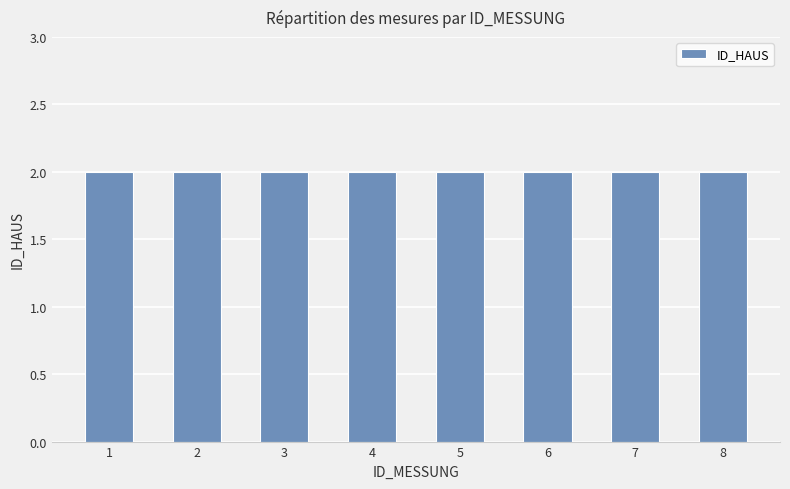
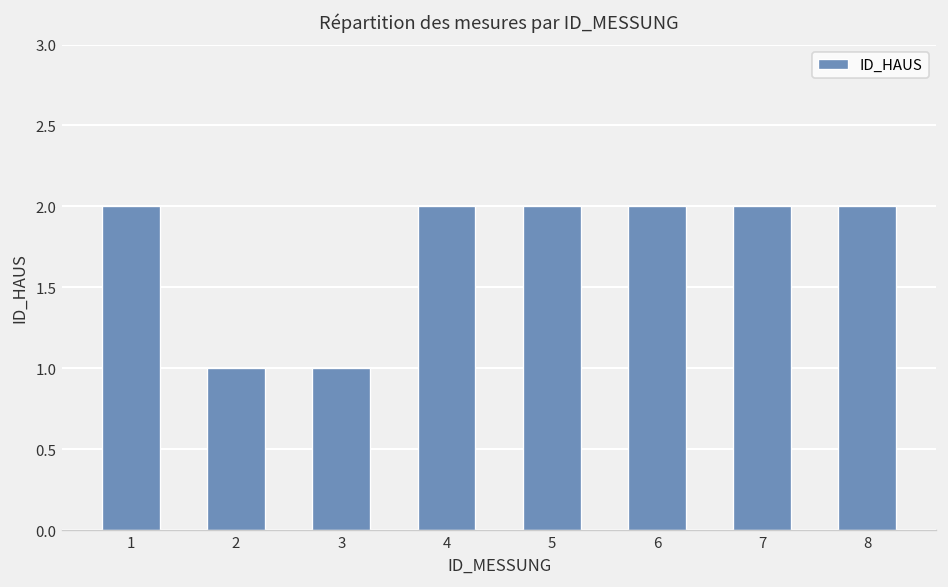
2: 2 -> 1
3: 2 -> 1
